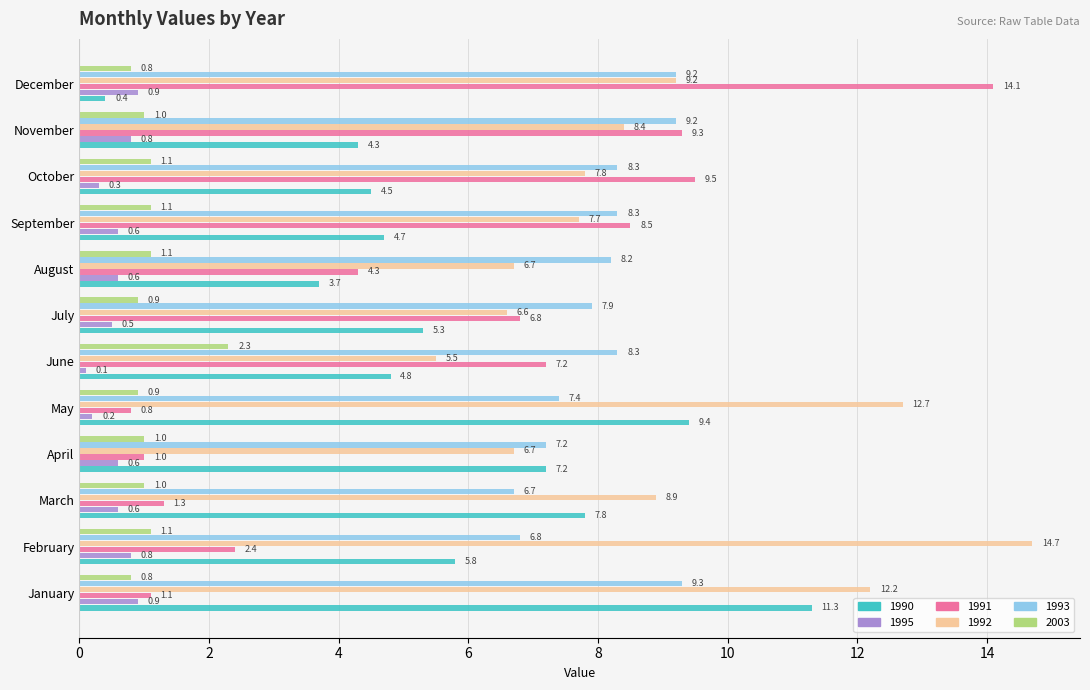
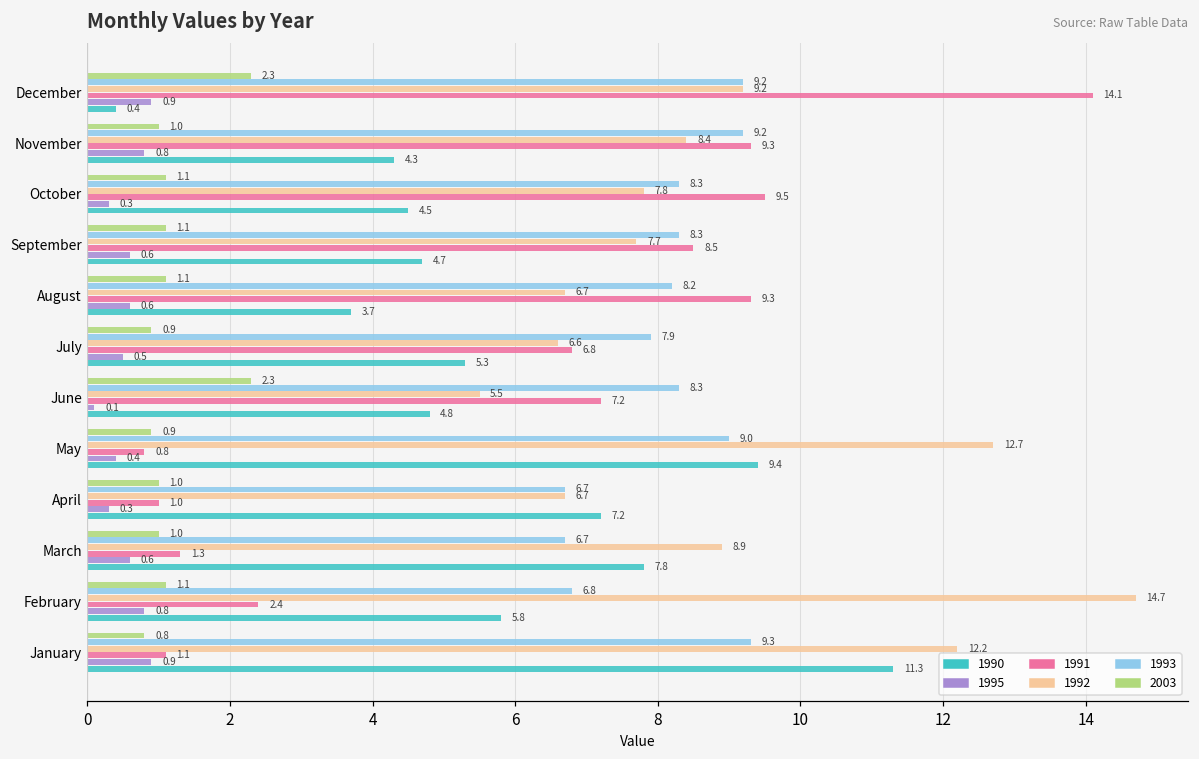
2003, December: 0.8 -> 2.3
1991, August: 4.3 -> 9.3
1993, May: 7.4 -> 9.0
1995, May: 0.2 -> 0.4
1993, April: 7.2 -> 6.7
1995, April: 0.6 -> 0.3
